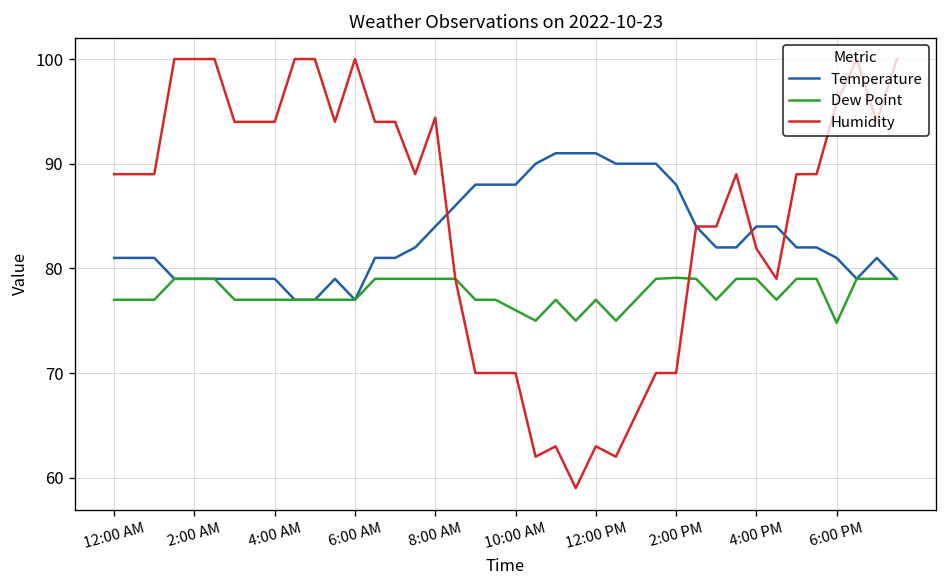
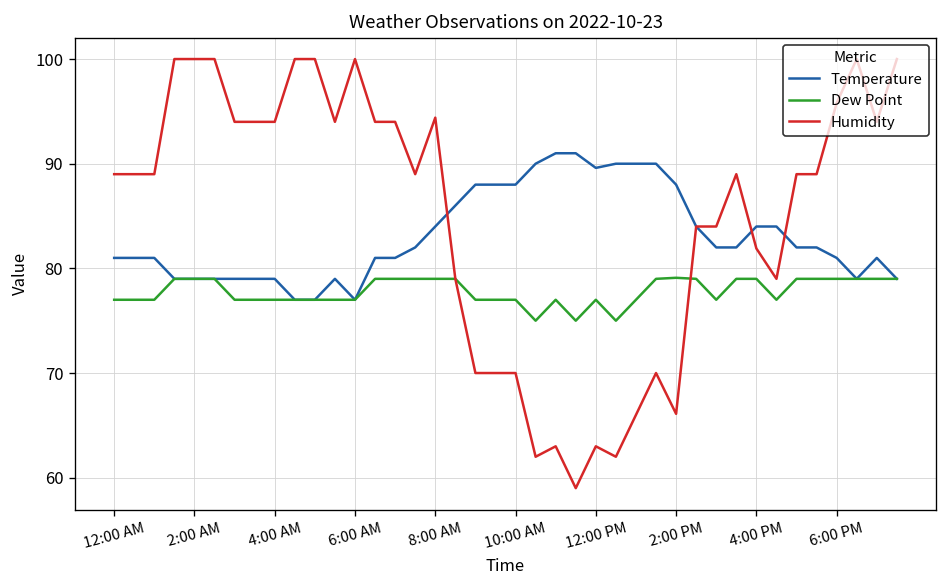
Dew Point, 10:00 AM: 76 -> 77
Temperature, 12:00 PM: 91 -> 90
Humidity, 2:00 PM: 70 -> 66
Dew Point, 6:00 PM: 75 -> 79
